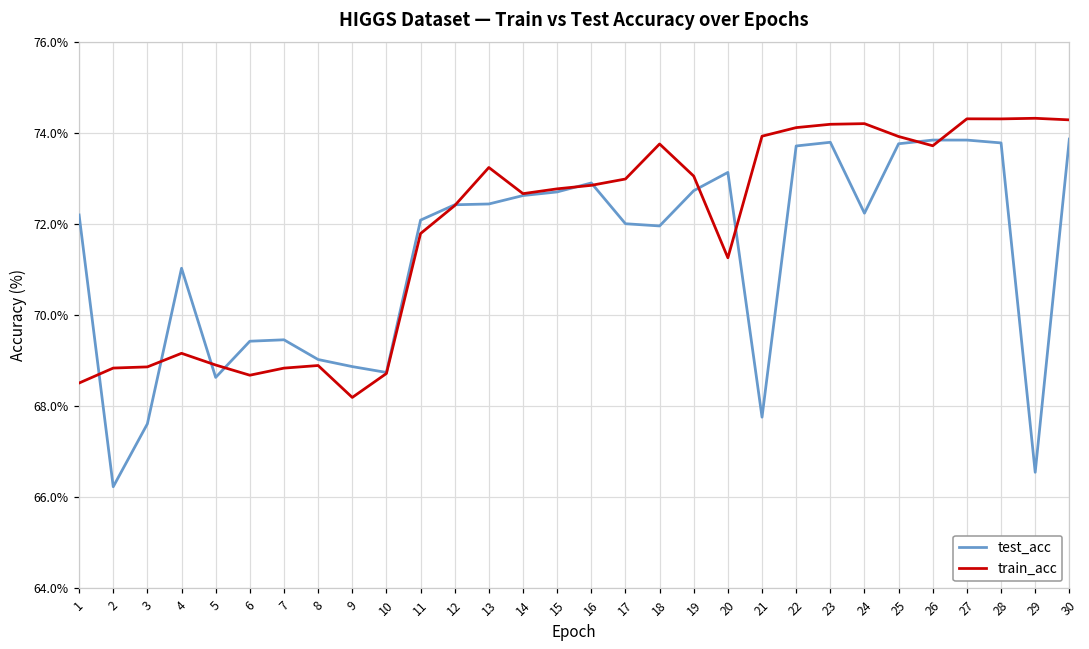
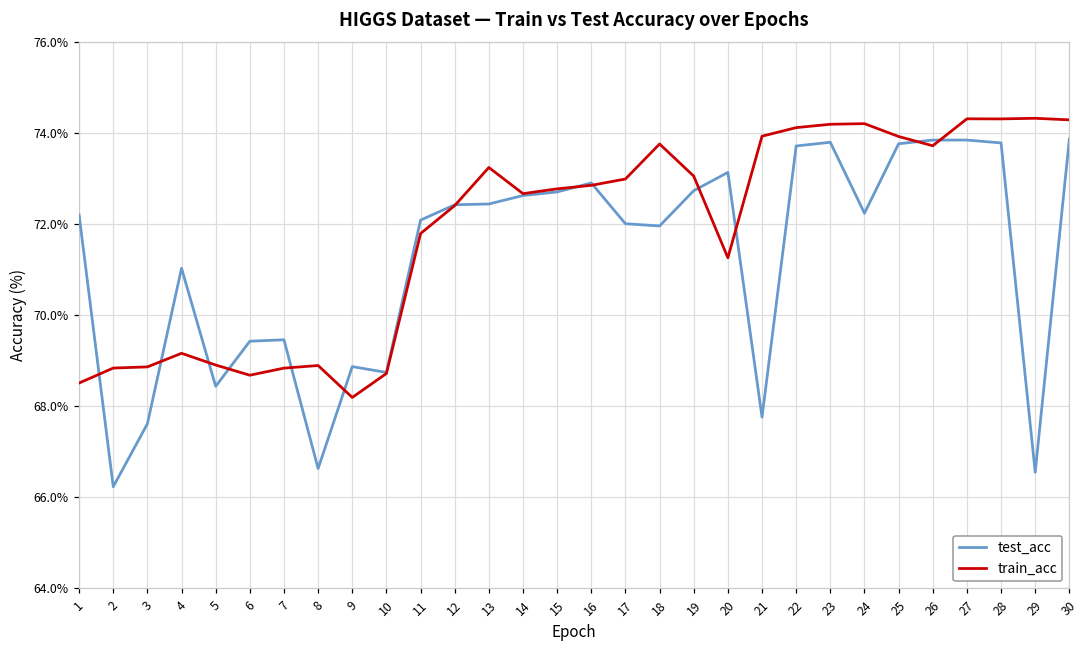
test_acc, 5: 68.6% -> 68.4%
test_acc, 8: 69.0% -> 66.6%
